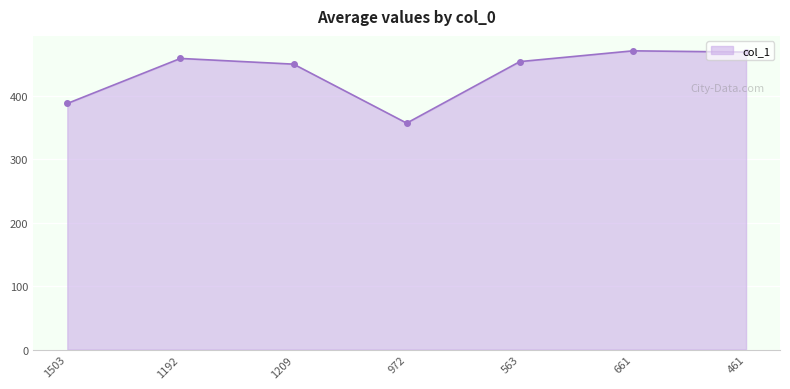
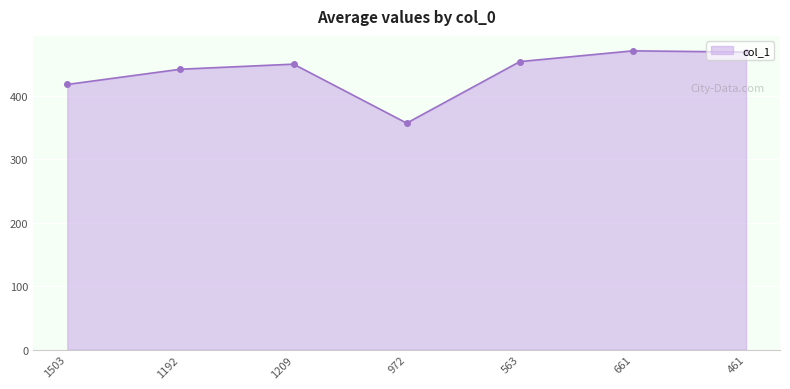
1503: 390 -> 420
1192: 460 -> 440
